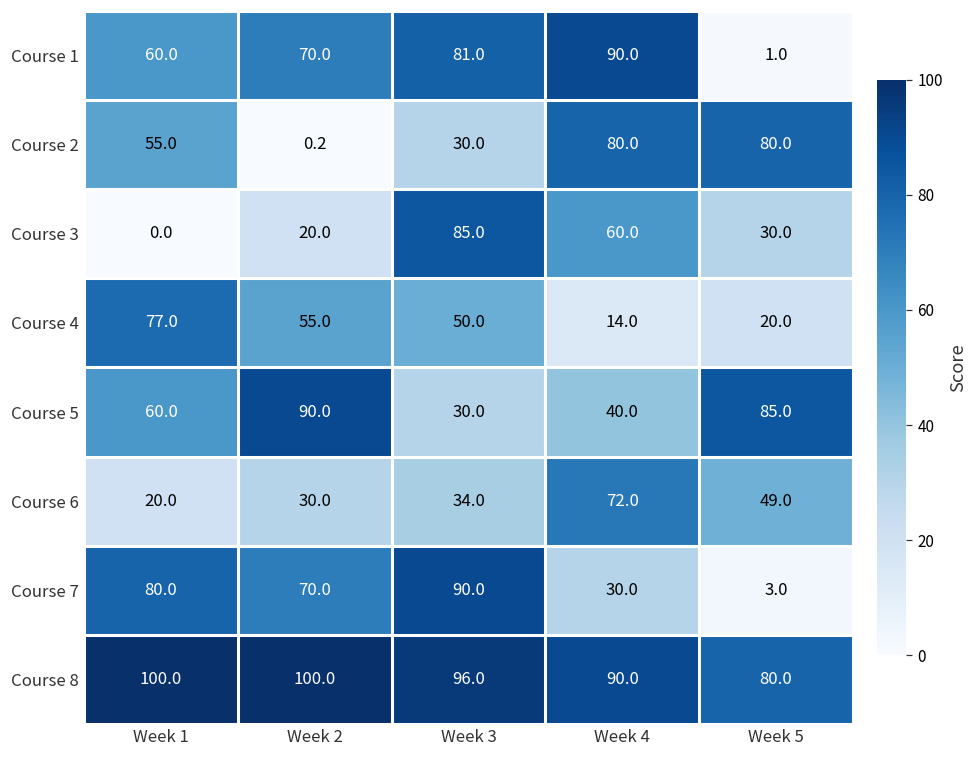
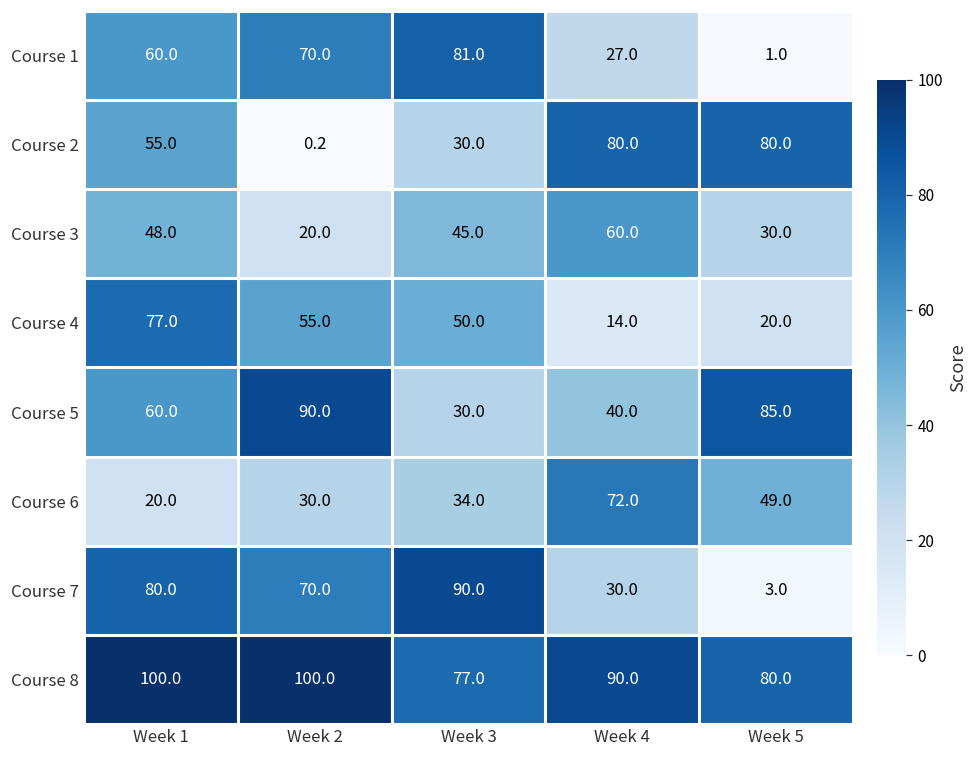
Course 1, Week 4: 90.0 -> 27.0
Course 3, Week 1: 0.0 -> 48.0
Course 3, Week 3: 85.0 -> 45.0
Course 8, Week 3: 96.0 -> 77.0
